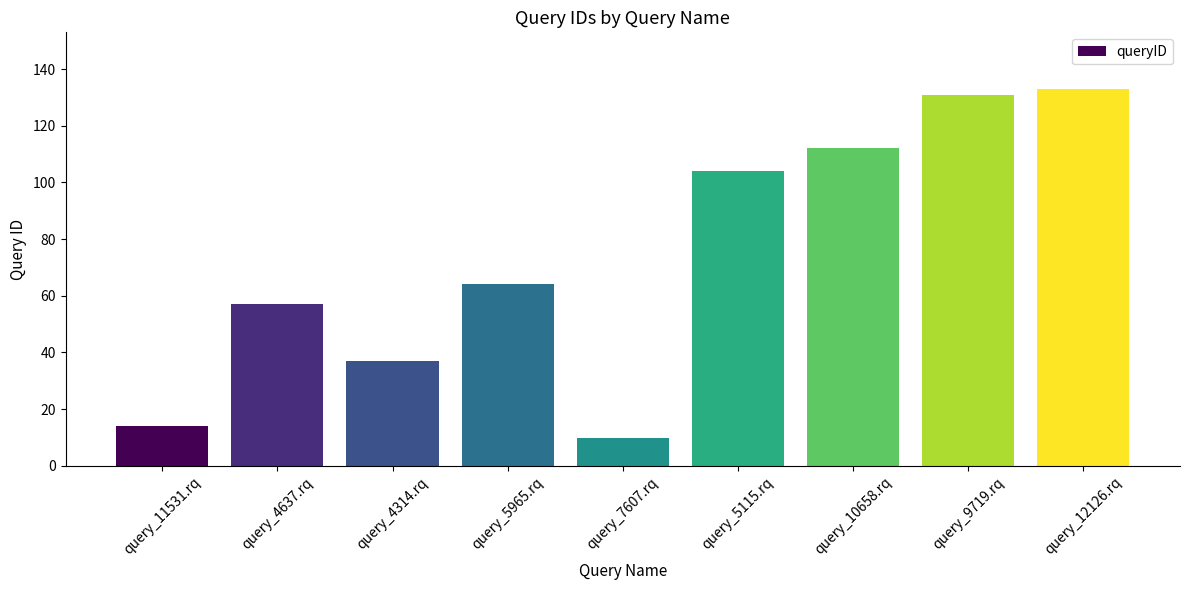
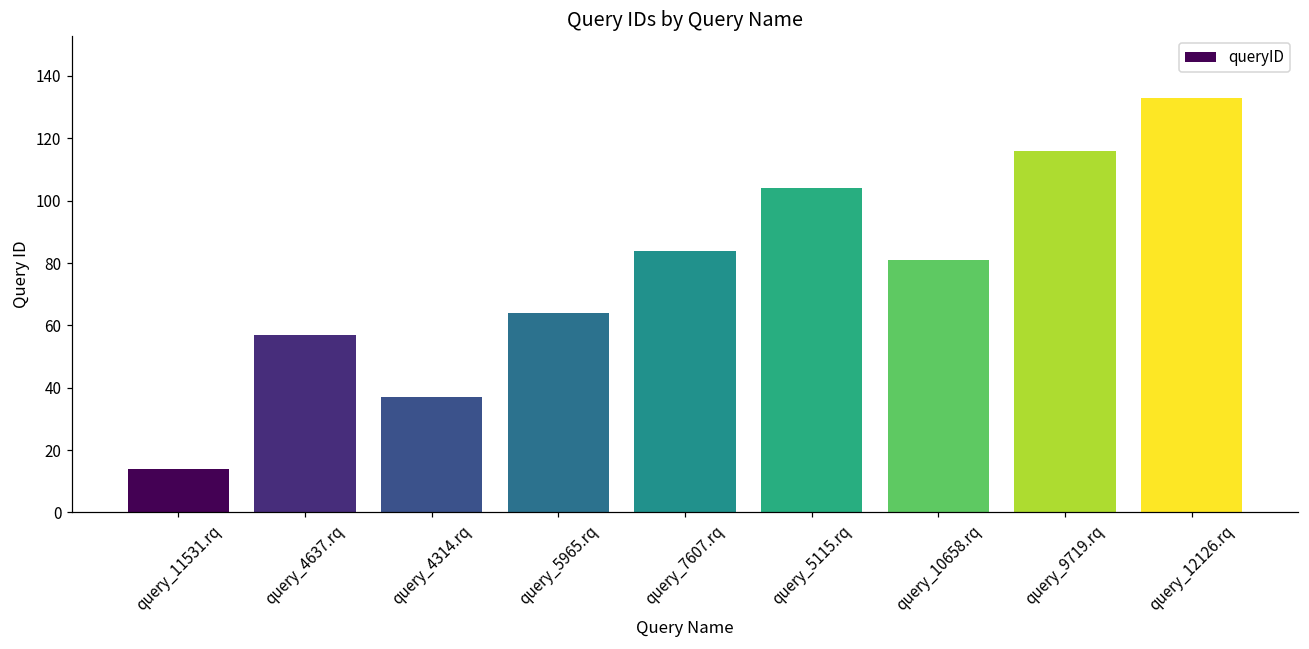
query_7607.rq: 10 -> 84
query_10658.rq: 112 -> 81
query_9719.rq: 131 -> 116
